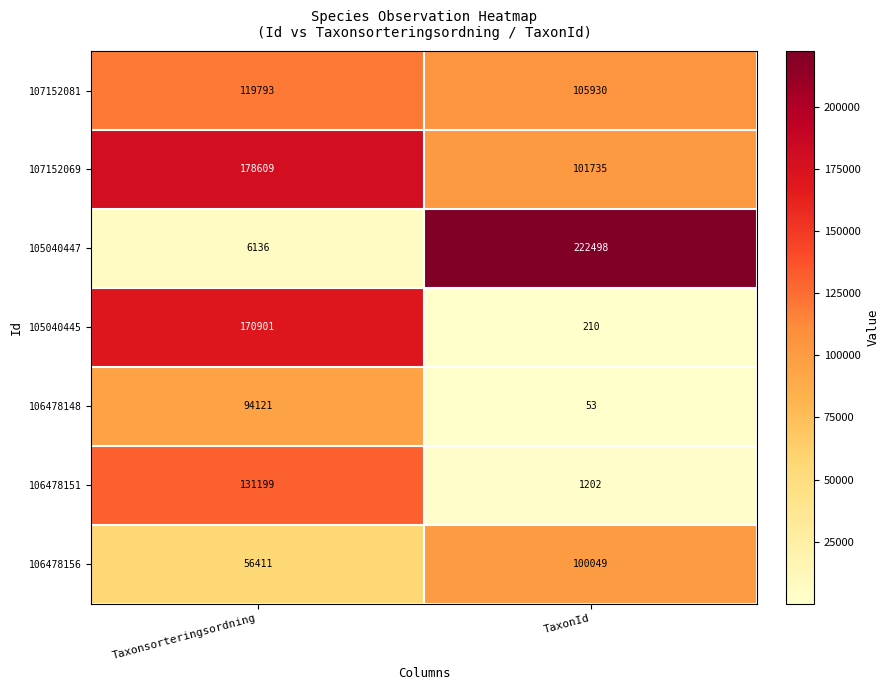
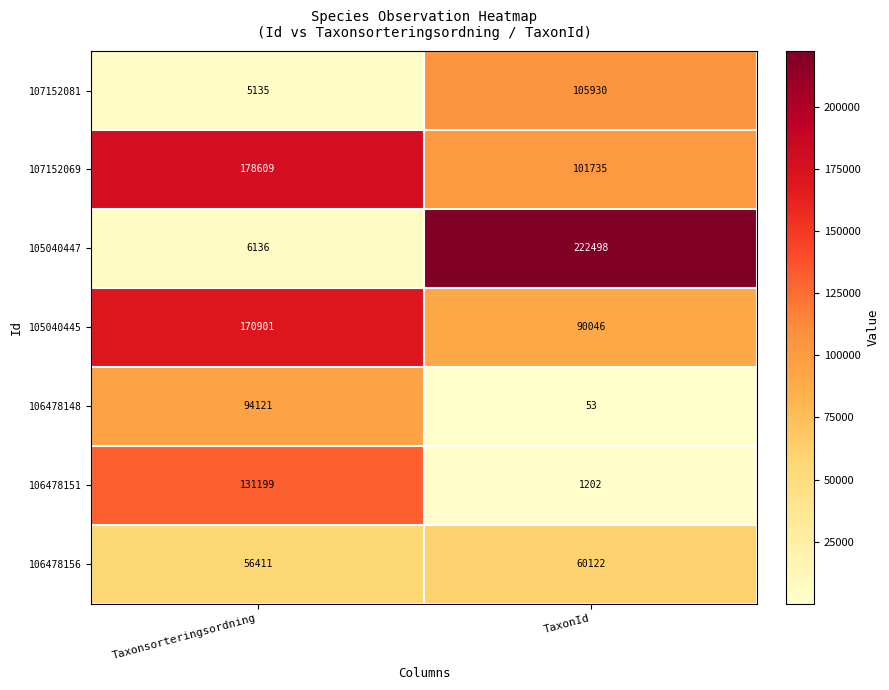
107152081, Taxonsorteringsordning: 119793 -> 5135
105040445, TaxonId: 210 -> 90046
106478156, TaxonId: 100049 -> 60122
